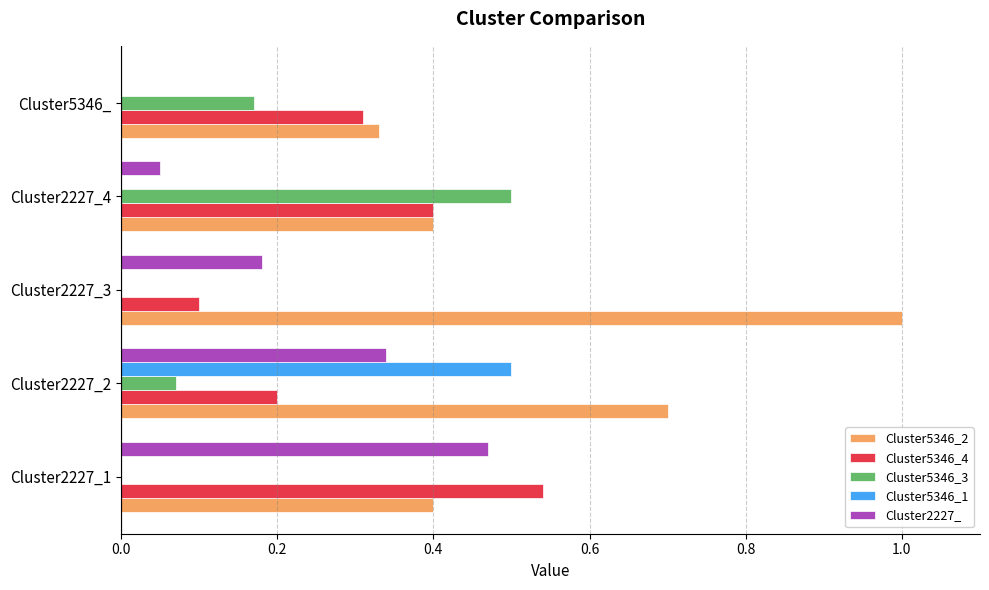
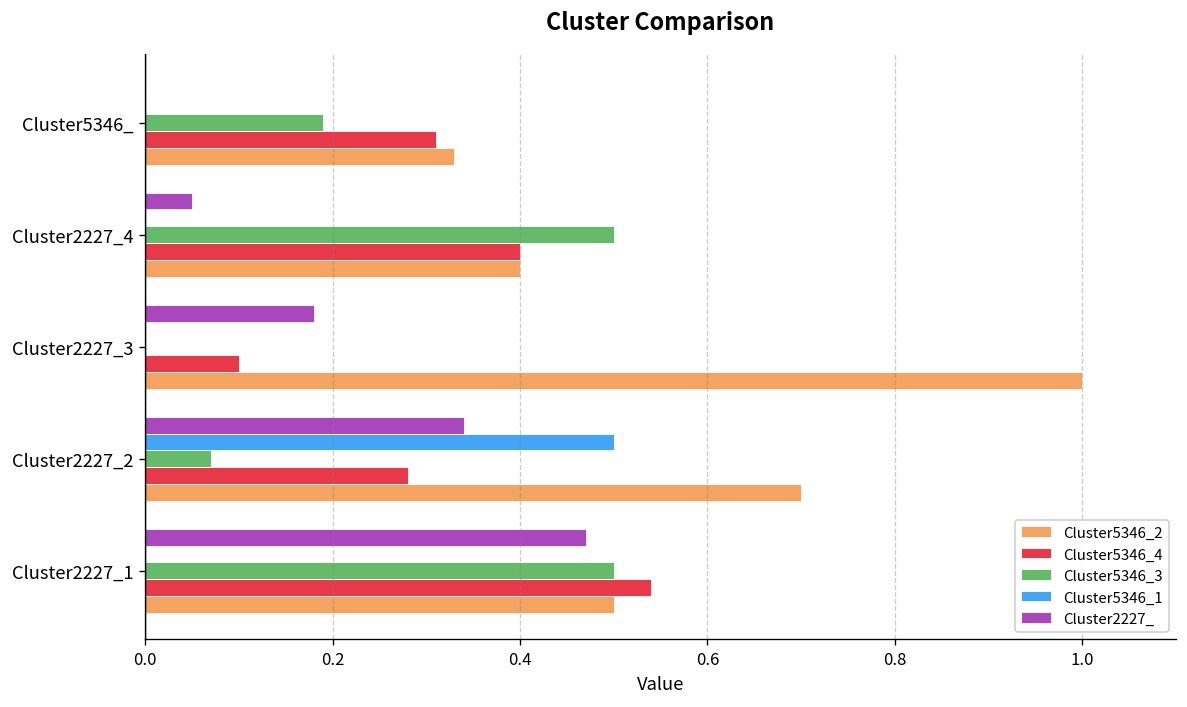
Cluster5346_3, Cluster5346_: 0.17 -> 0.19
Cluster5346_4, Cluster2227_2: 0.20 -> 0.28
Cluster5346_3, Cluster2227_1: 0.0 -> 0.5
Cluster5346_2, Cluster2227_1: 0.4 -> 0.5
